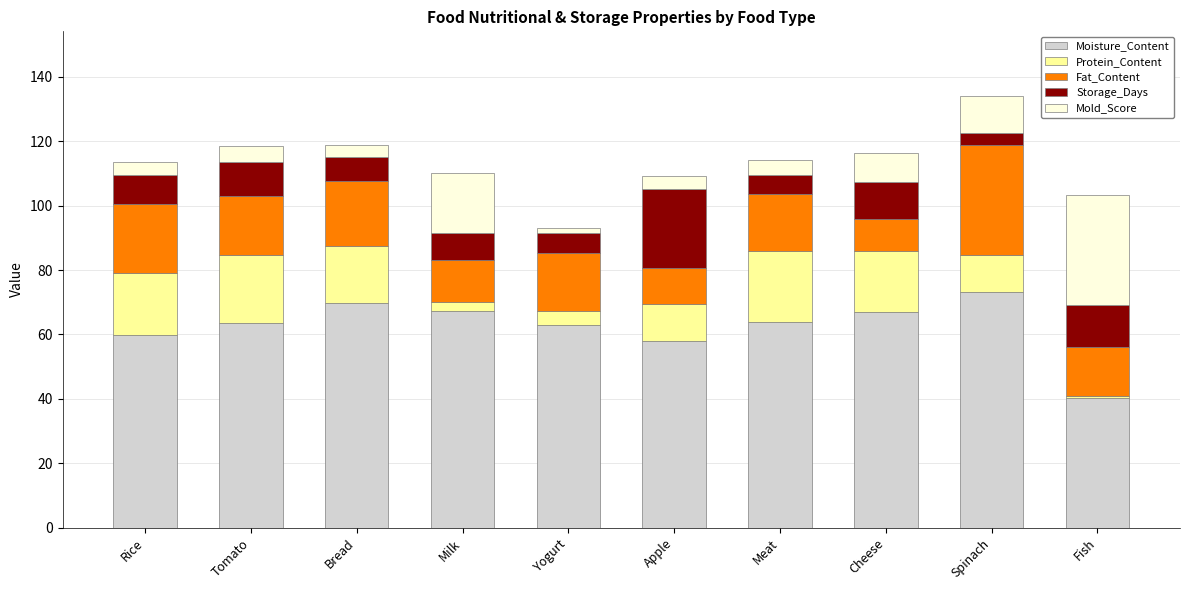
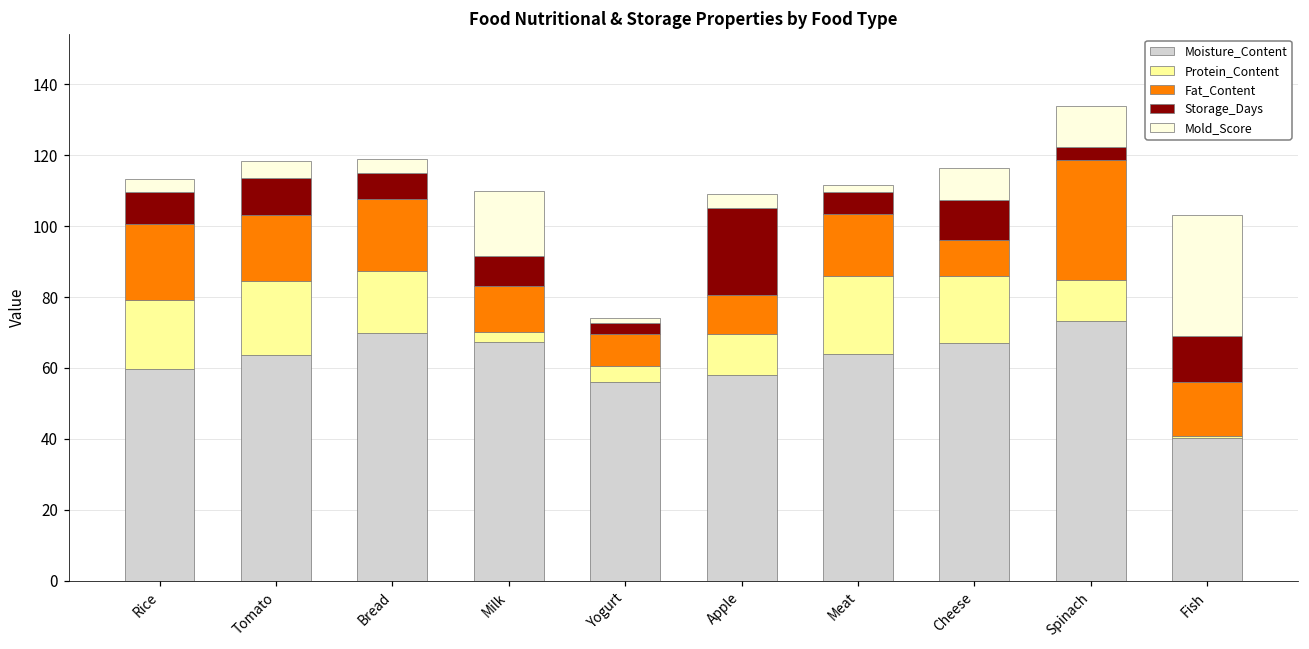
Moisture_Content, Yogurt: 63 -> 56
Fat_Content, Yogurt: 18 -> 9
Storage_Days, Yogurt: 6 -> 3
Mold_Score, Meat: 5 -> 2
